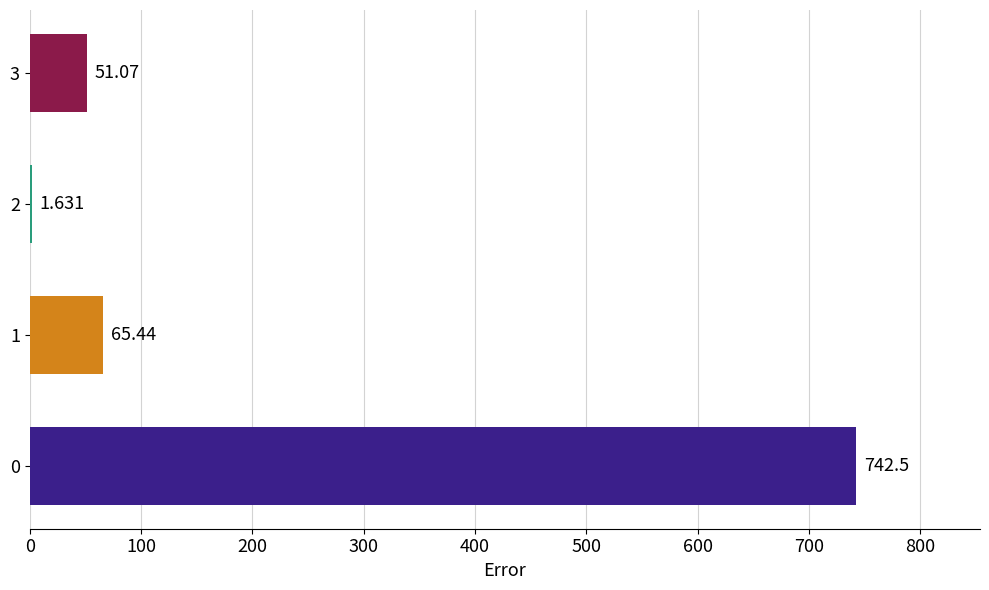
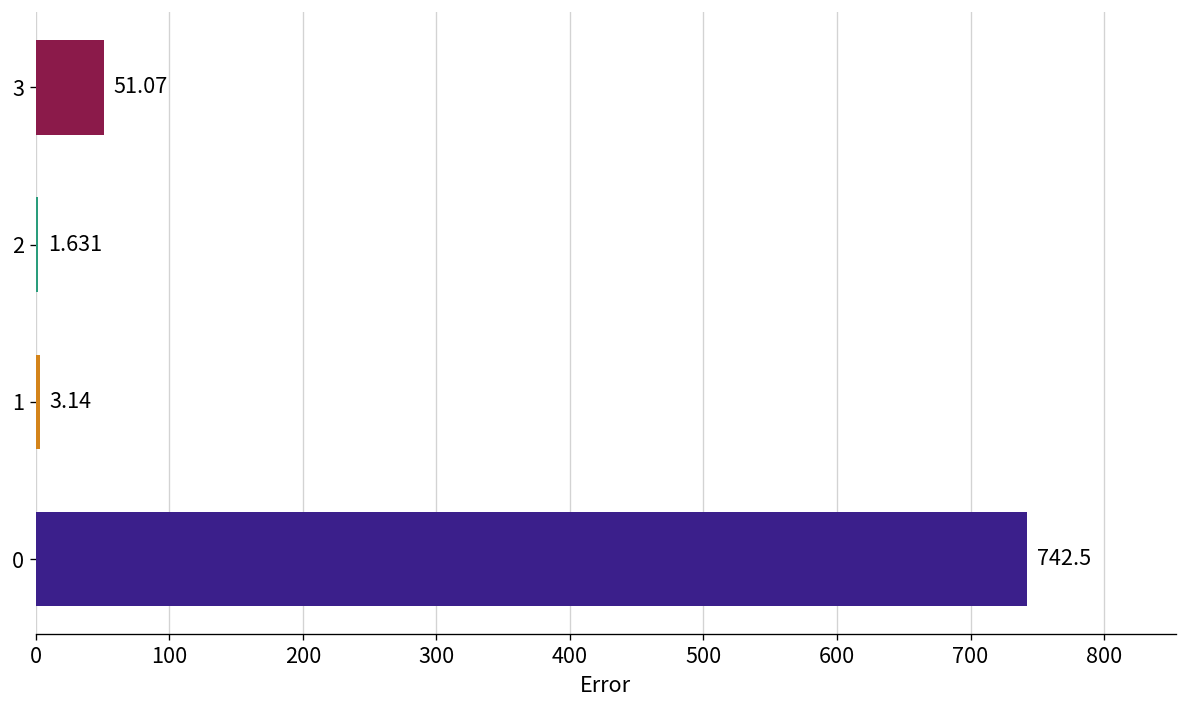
1: 65.44 -> 3.14
